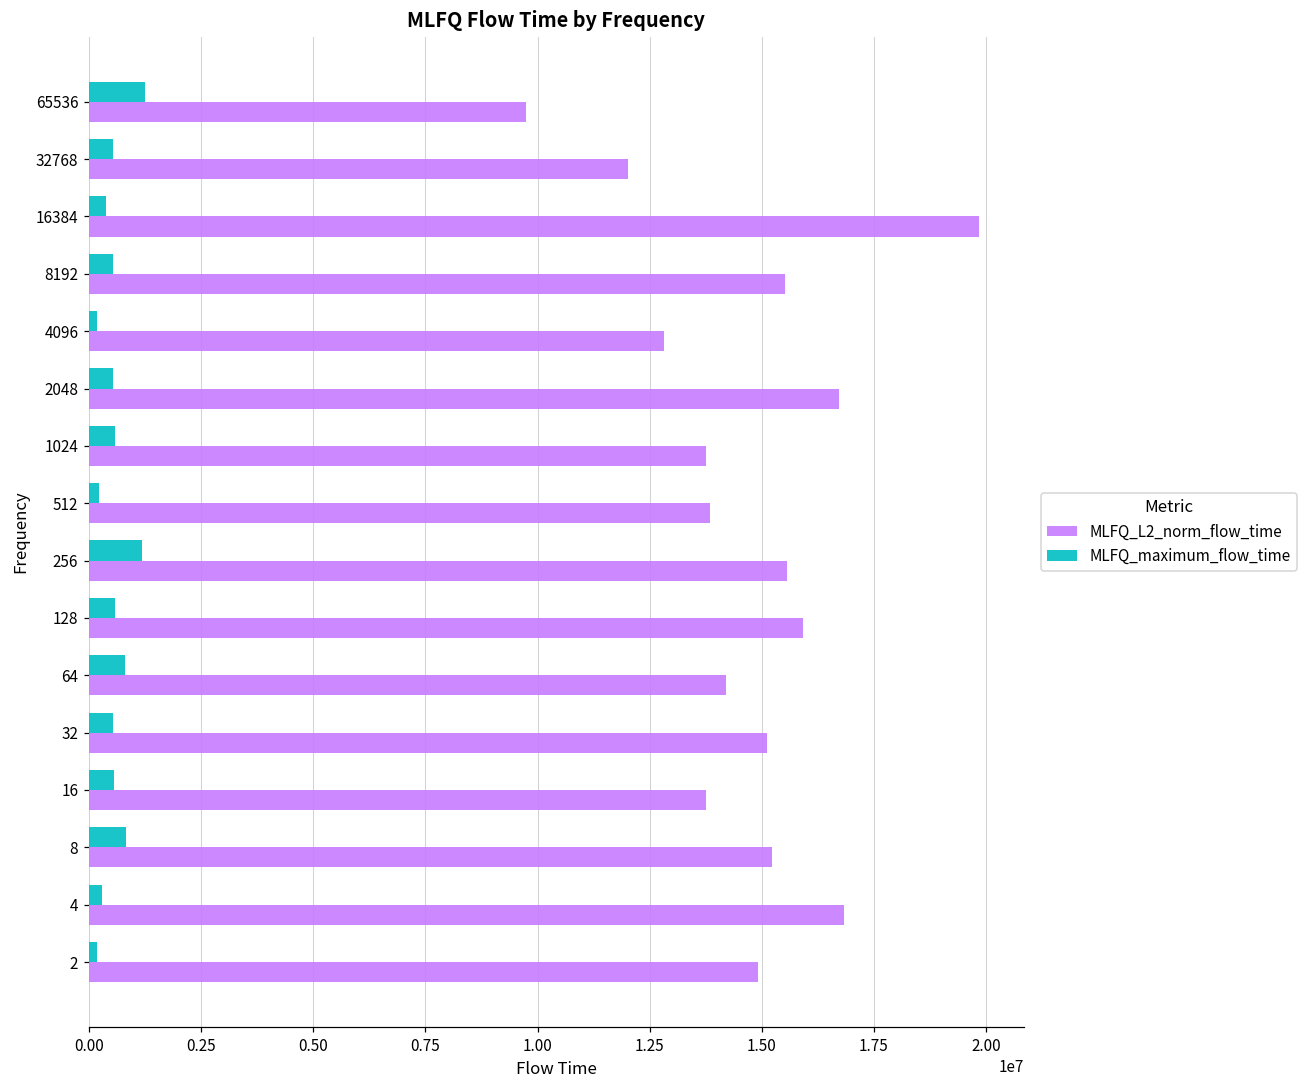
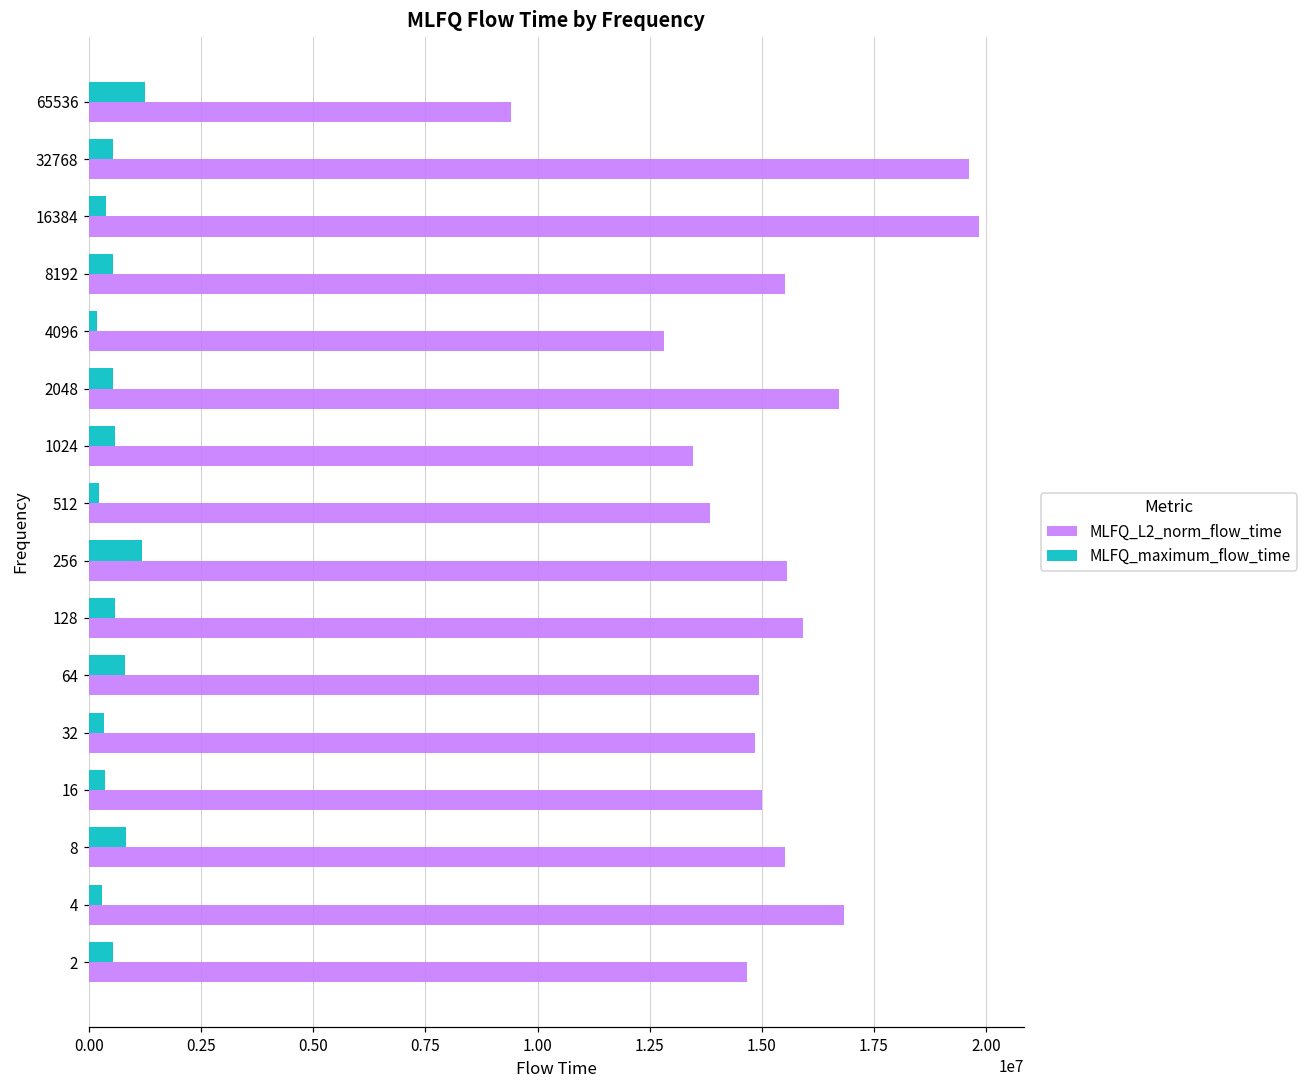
MLFQ_L2_norm_flow_time, 65536: 9800000 -> 9400000
MLFQ_L2_norm_flow_time, 32768: 12000000 -> 19600000
MLFQ_L2_norm_flow_time, 1024: 13700000 -> 13500000
MLFQ_L2_norm_flow_time, 64: 14200000 -> 14900000
MLFQ_maximum_flow_time, 32: 500000 -> 300000
MLFQ_L2_norm_flow_time, 32: 15100000 -> 14800000
MLFQ_maximum_flow_time, 16: 600000 -> 400000
MLFQ_L2_norm_flow_time, 16: 13700000 -> 15000000
MLFQ_L2_norm_flow_time, 8: 15200000 -> 15500000
MLFQ_maximum_flow_time, 2: 200000 -> 500000
MLFQ_L2_norm_flow_time, 2: 14900000 -> 14700000
